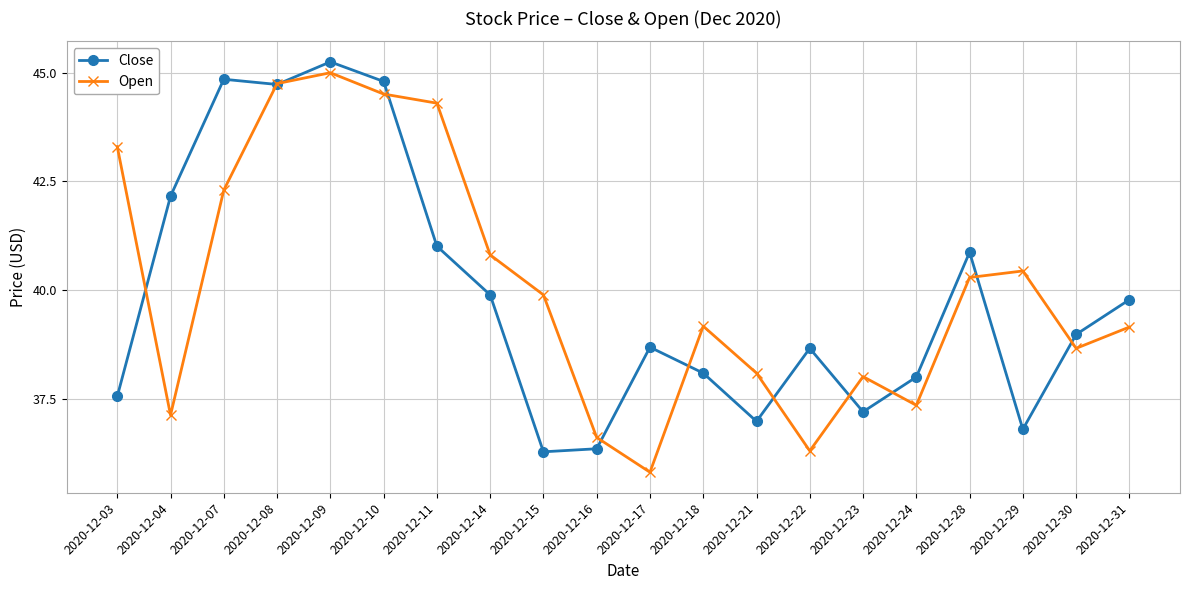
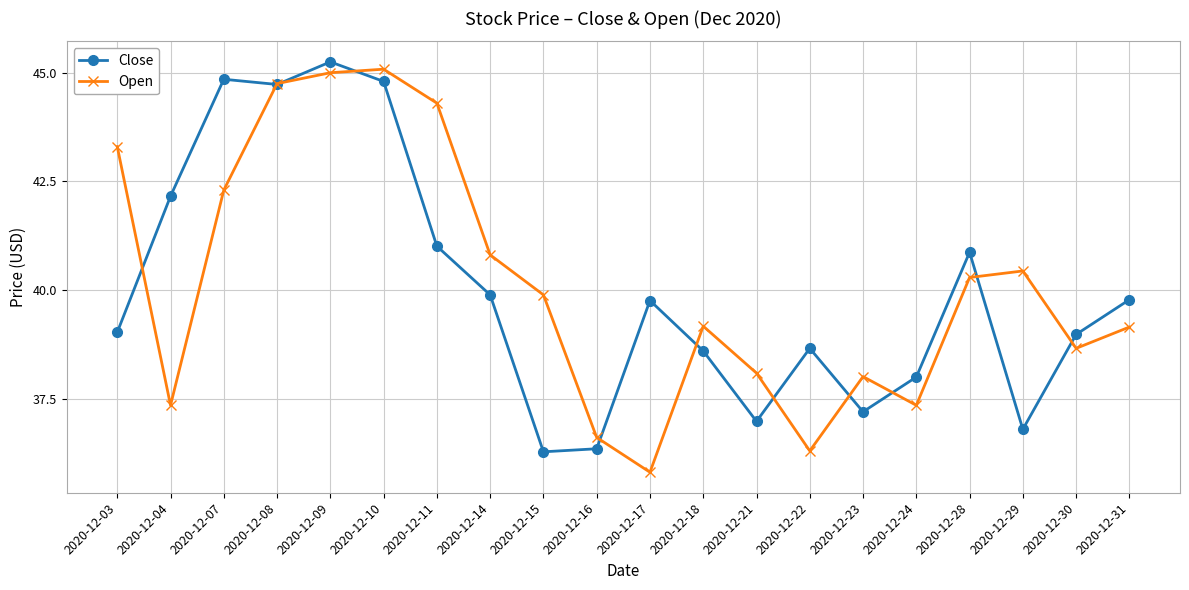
Close, 2020-12-03: 37.6 -> 39.0
Open, 2020-12-04: 37.1 -> 37.3
Open, 2020-12-10: 44.5 -> 45.1
Close, 2020-12-17: 38.7 -> 39.8
Close, 2020-12-18: 38.1 -> 38.6
